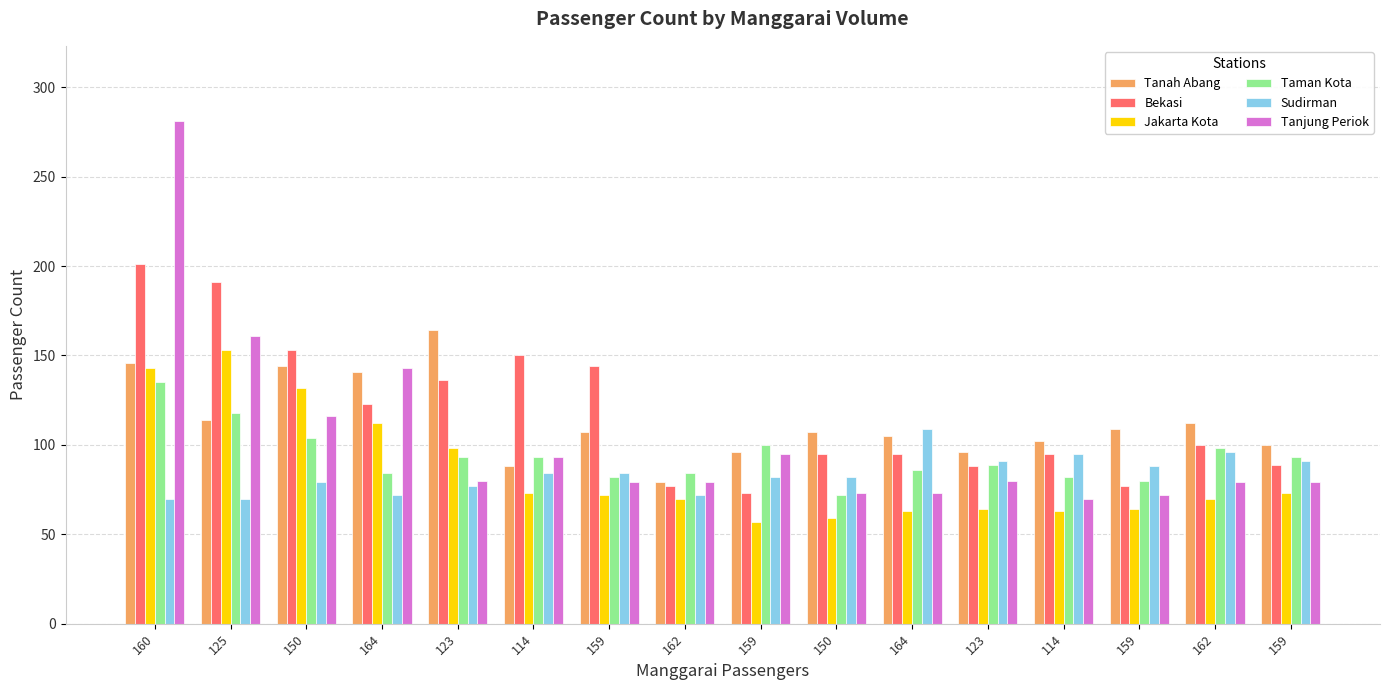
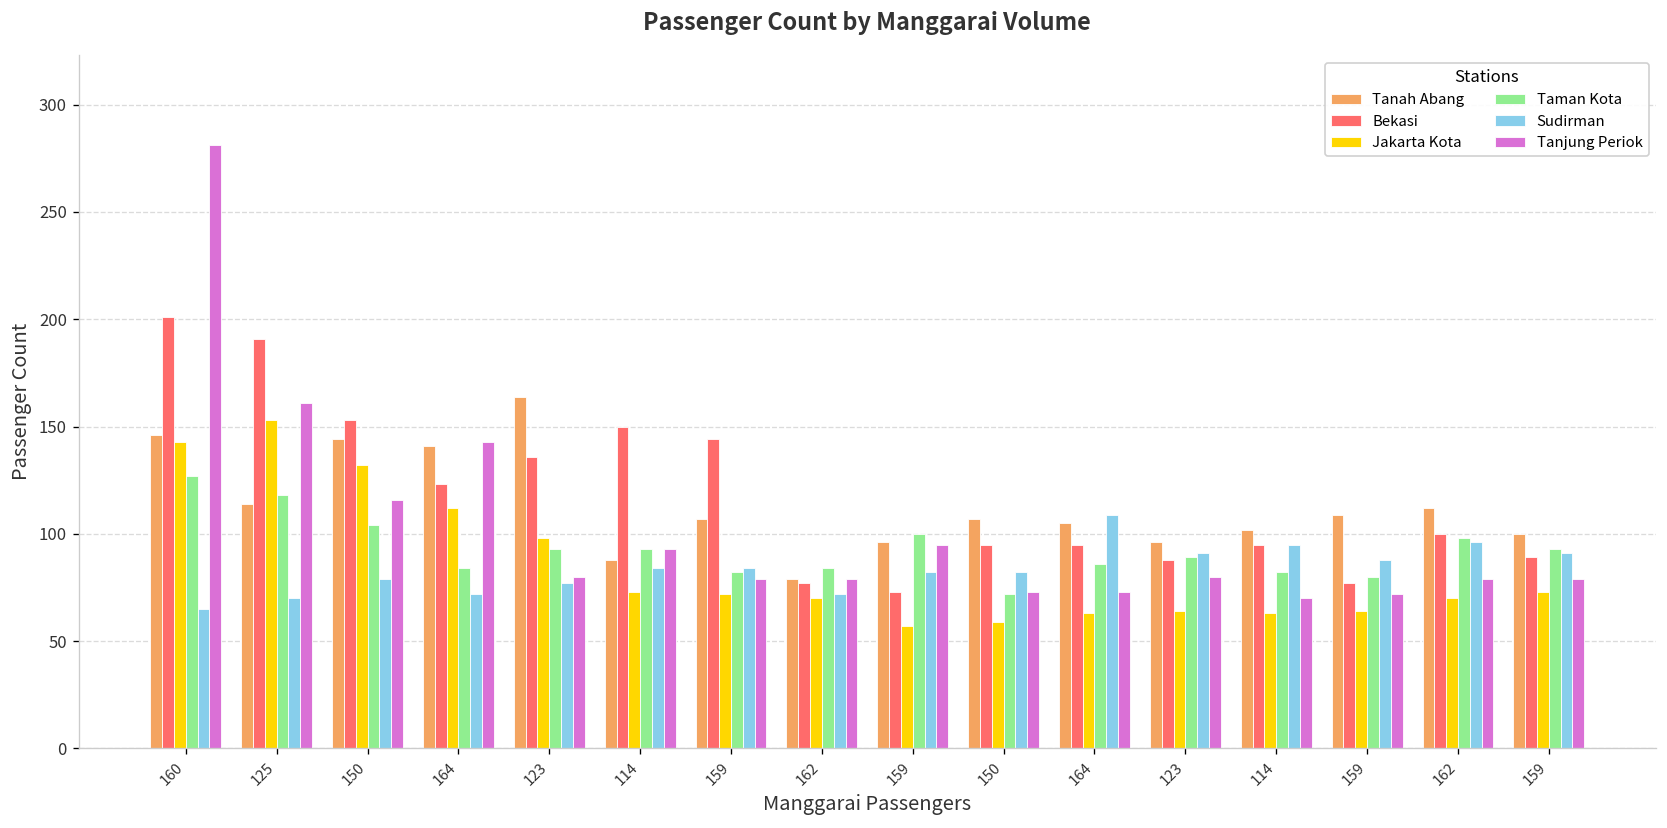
Taman Kota, 160: 135 -> 127
Sudirman, 160: 70 -> 65
